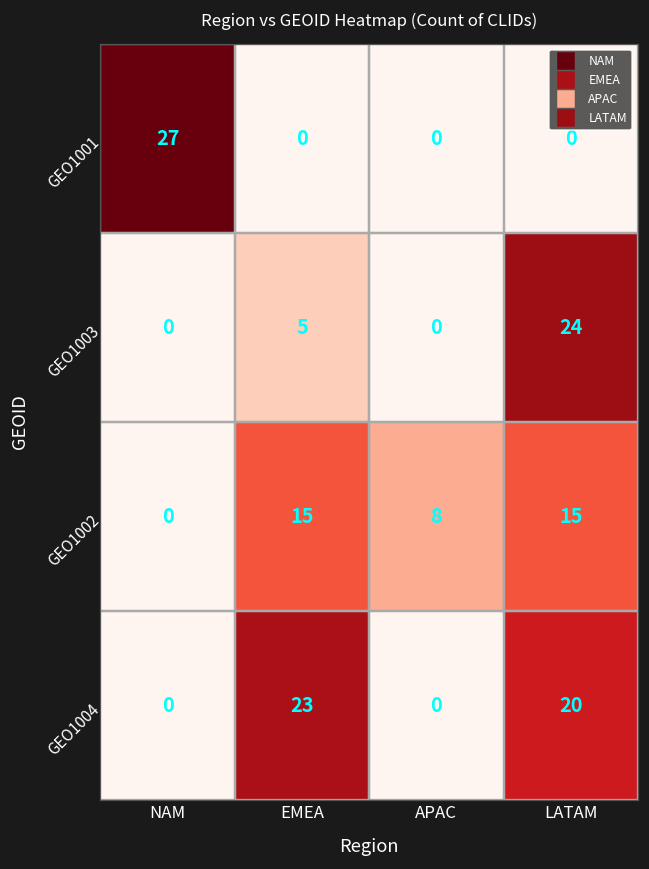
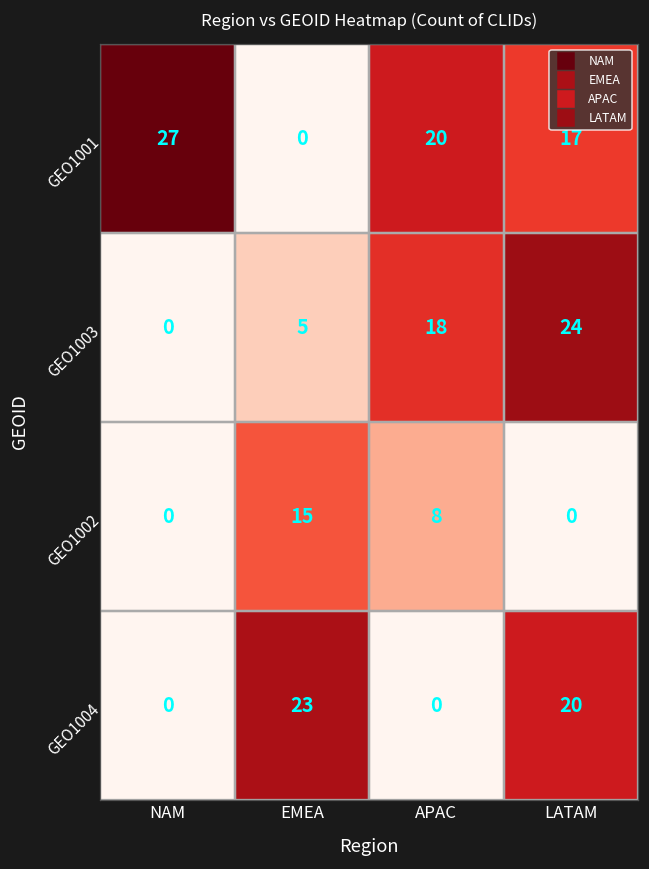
GEO1001, APAC: 0 -> 20
GEO1001, LATAM: 0 -> 17
GEO1003, APAC: 0 -> 18
GEO1002, LATAM: 15 -> 0
